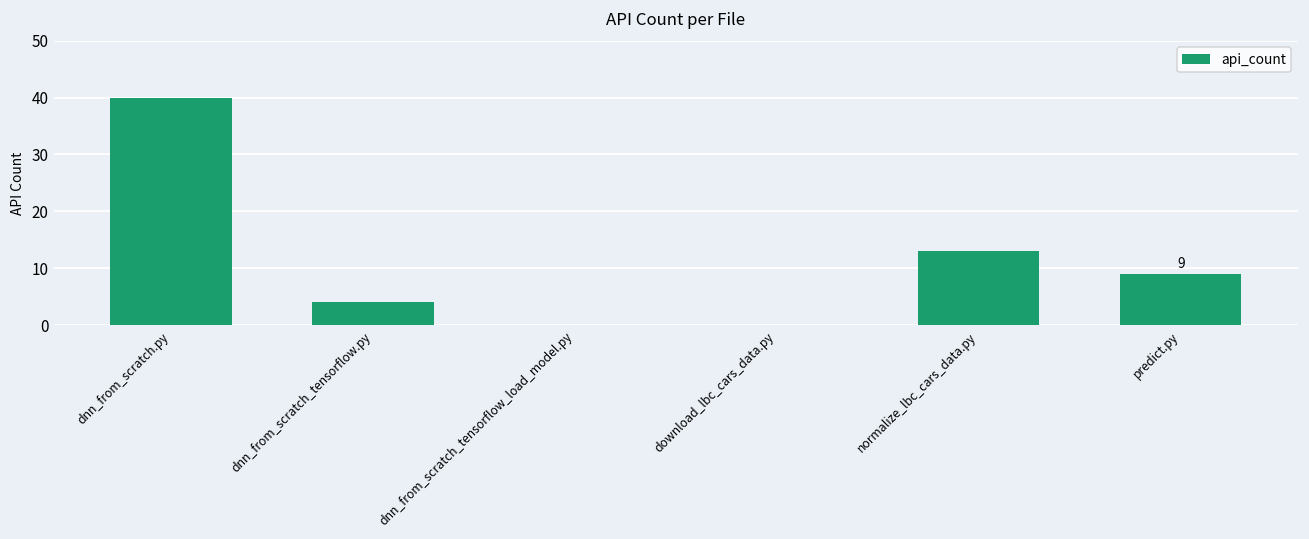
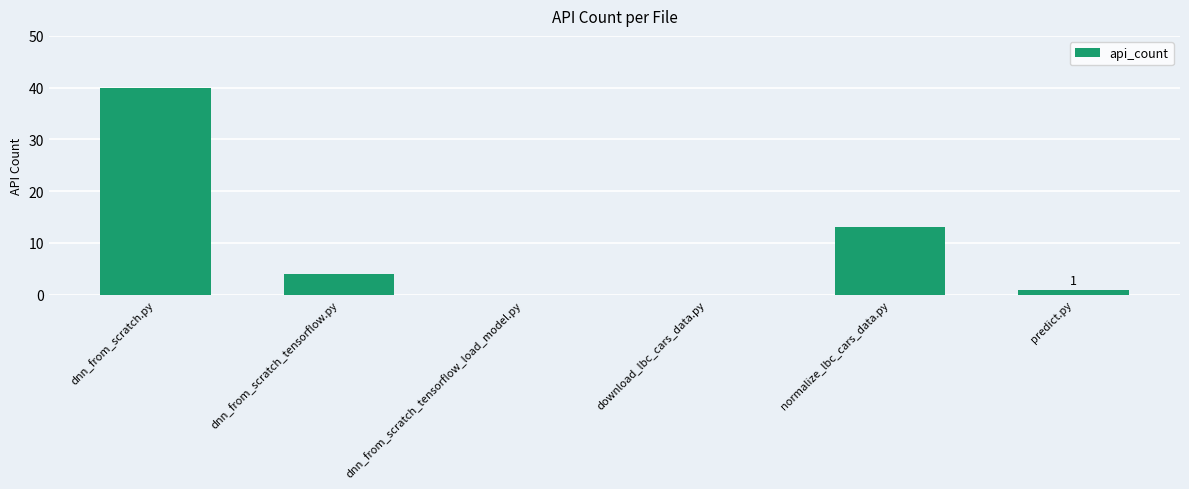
predict.py: 9 -> 1
